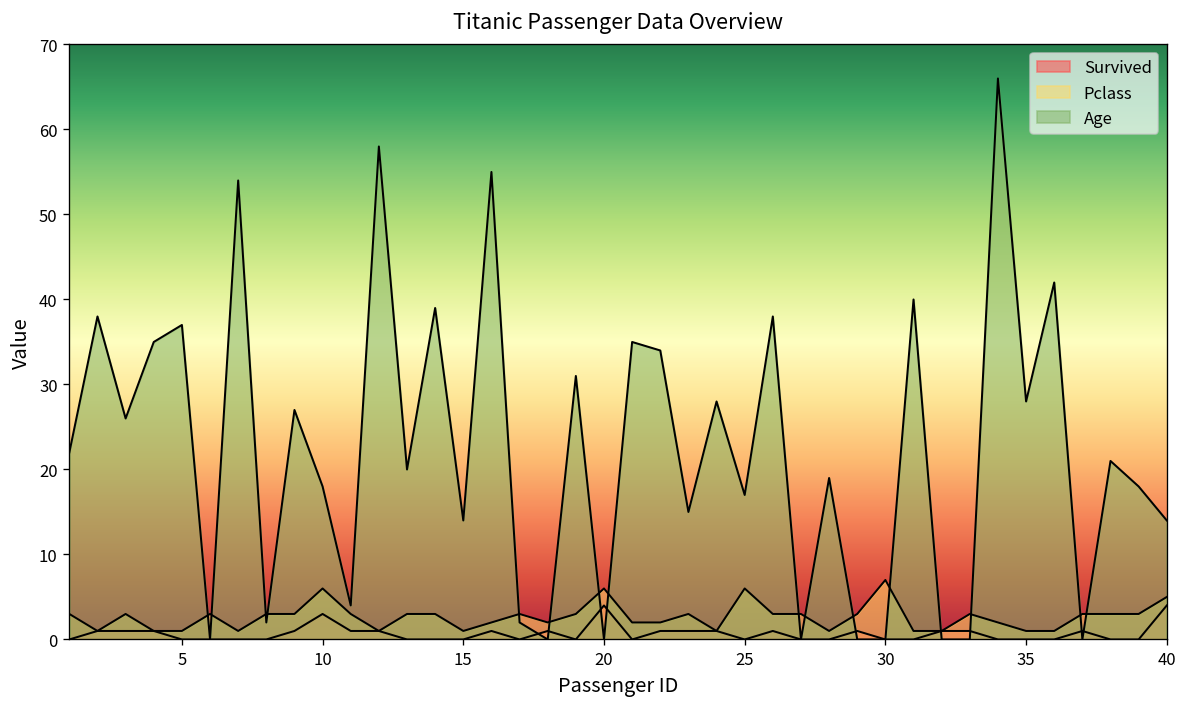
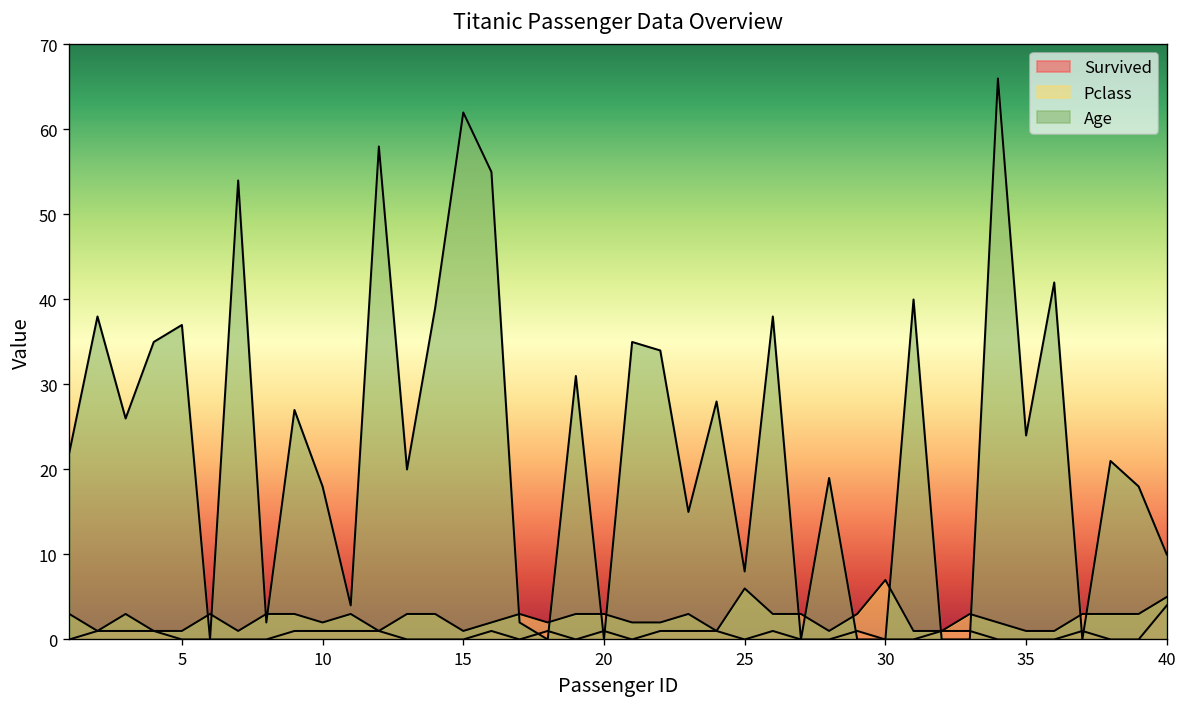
Survived, 10: 3 -> 1
Pclass, 10: 6 -> 2
Age, 15: 14 -> 62
Survived, 20: 4 -> 1
Pclass, 20: 6 -> 3
Age, 25: 17 -> 8
Age, 35: 28 -> 24
Age, 40: 14 -> 10
